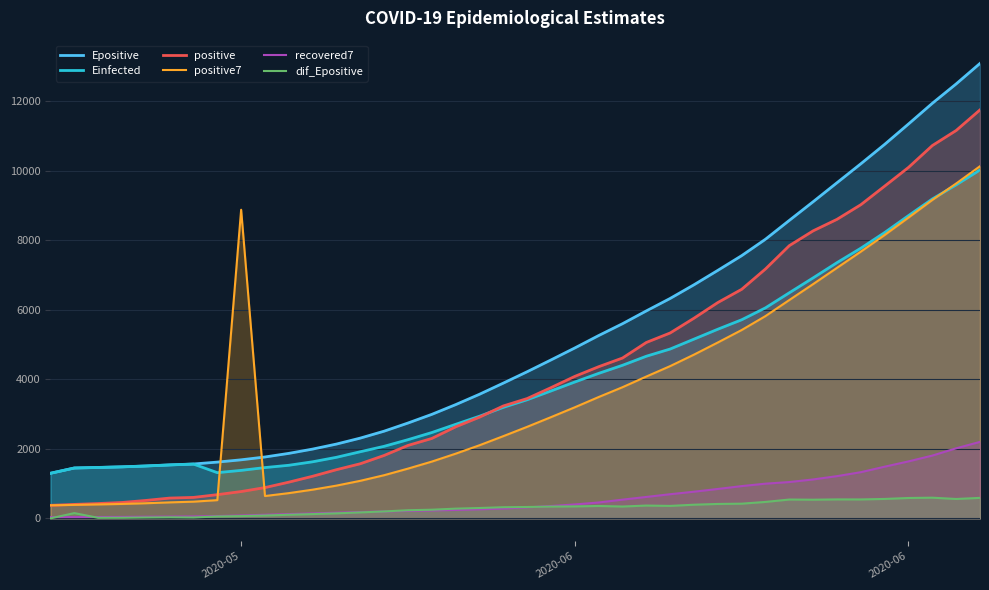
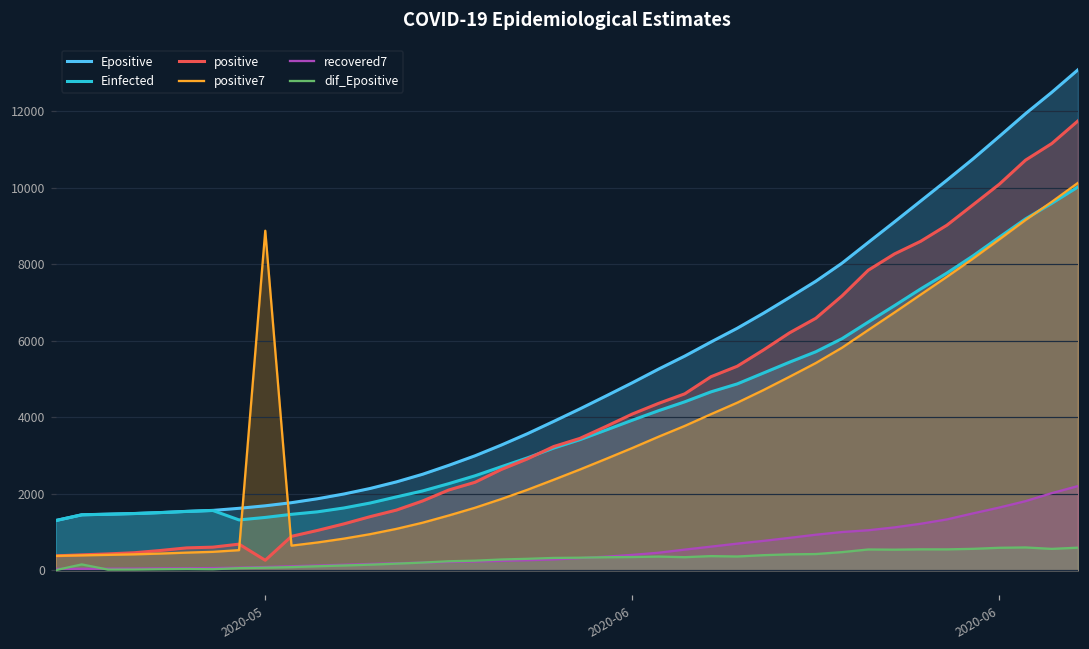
positive, 2020-05: 800 -> 300
